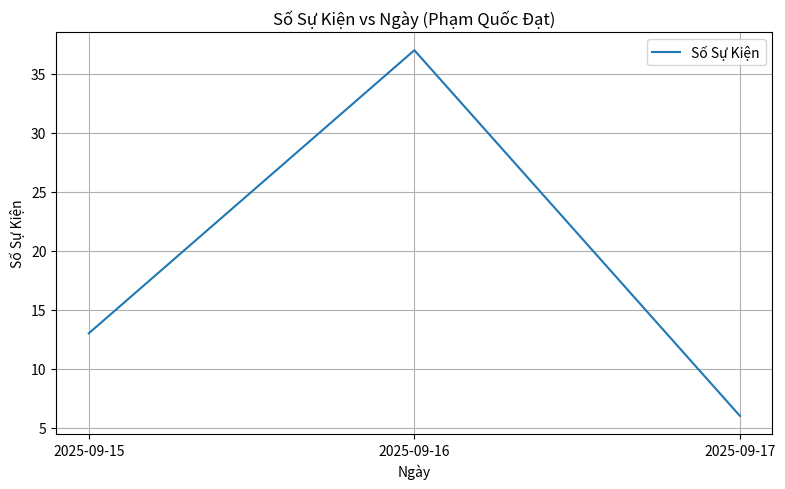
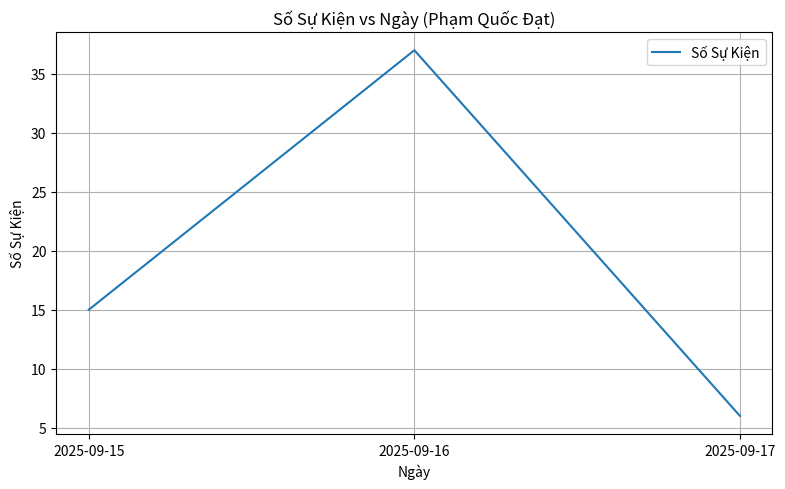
2025-09-15: 13 -> 15
